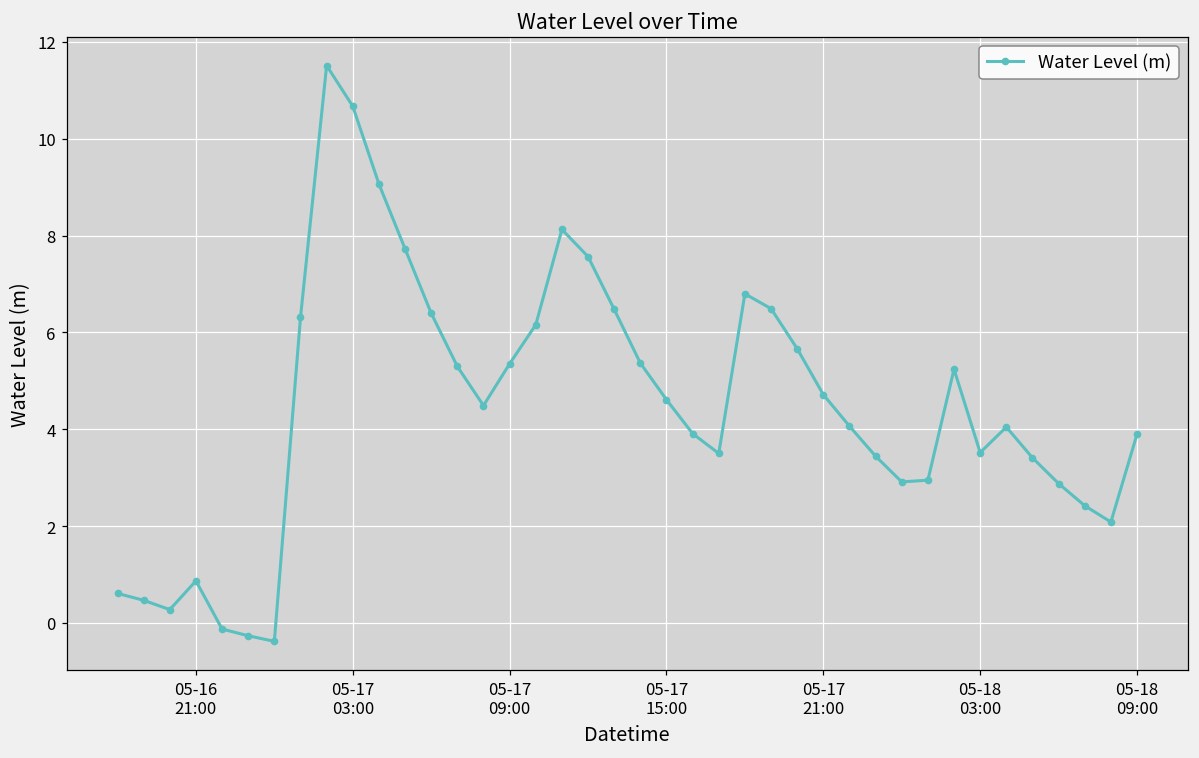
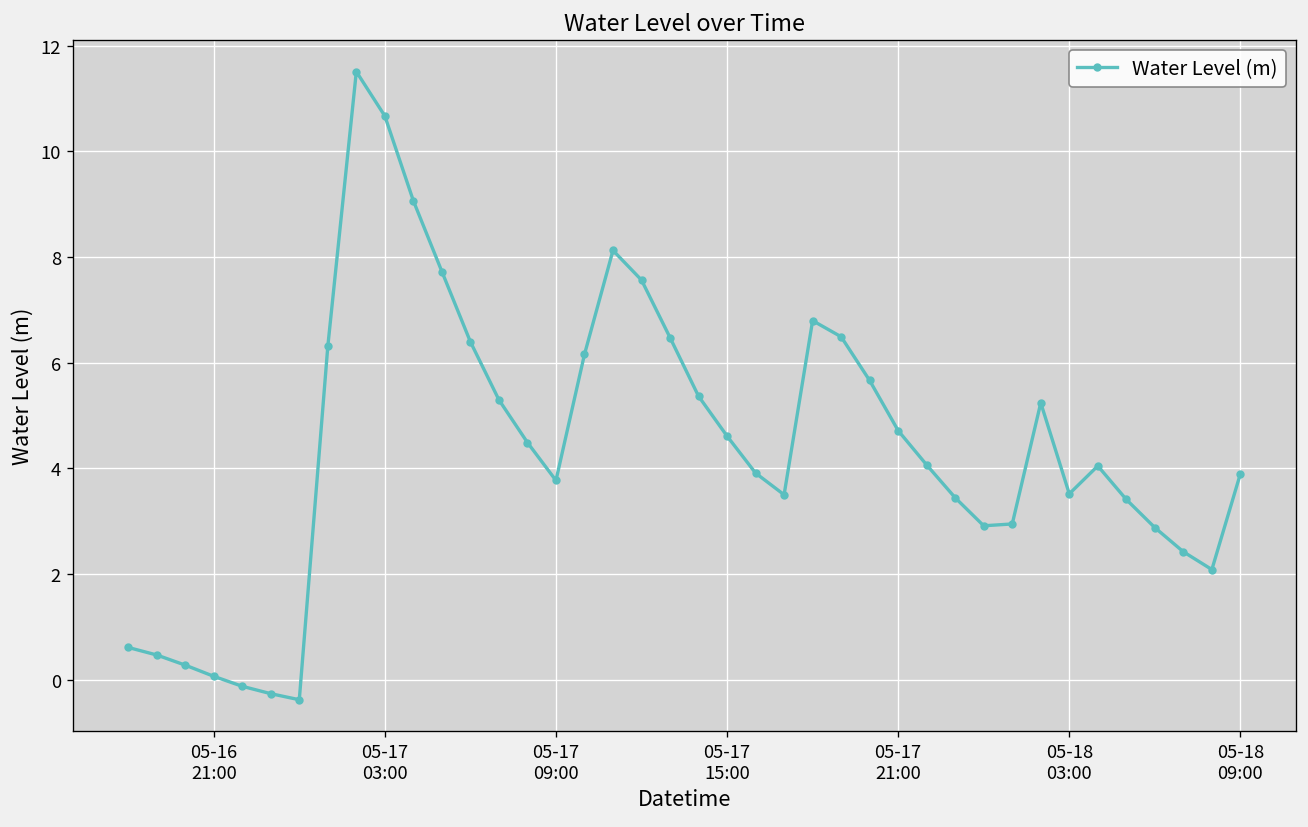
05-16 21:00: 0.9 -> 0.1
05-17 09:00: 5.4 -> 3.8
